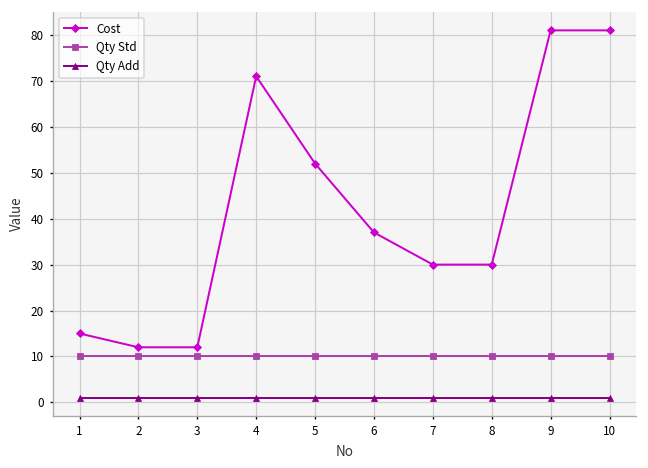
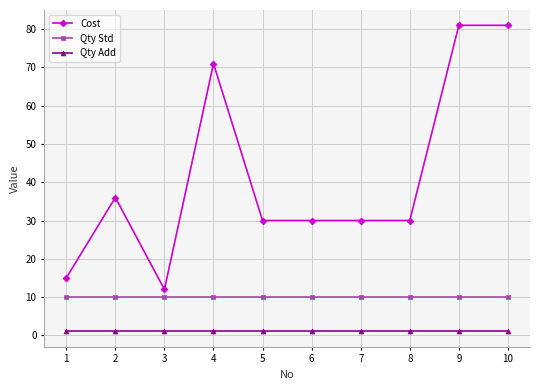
Cost, 2: 12 -> 36
Cost, 5: 52 -> 30
Cost, 6: 37 -> 30
